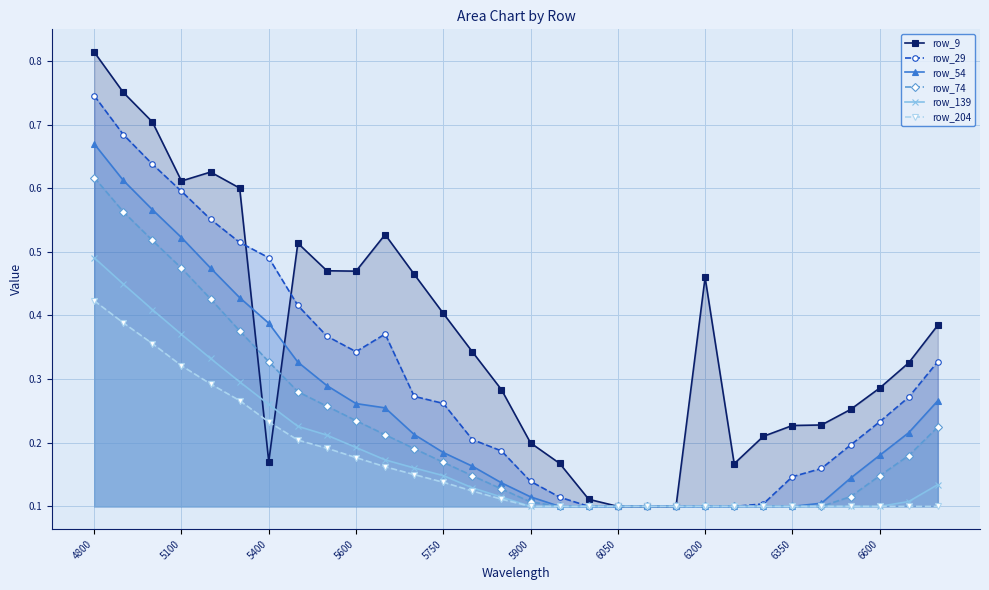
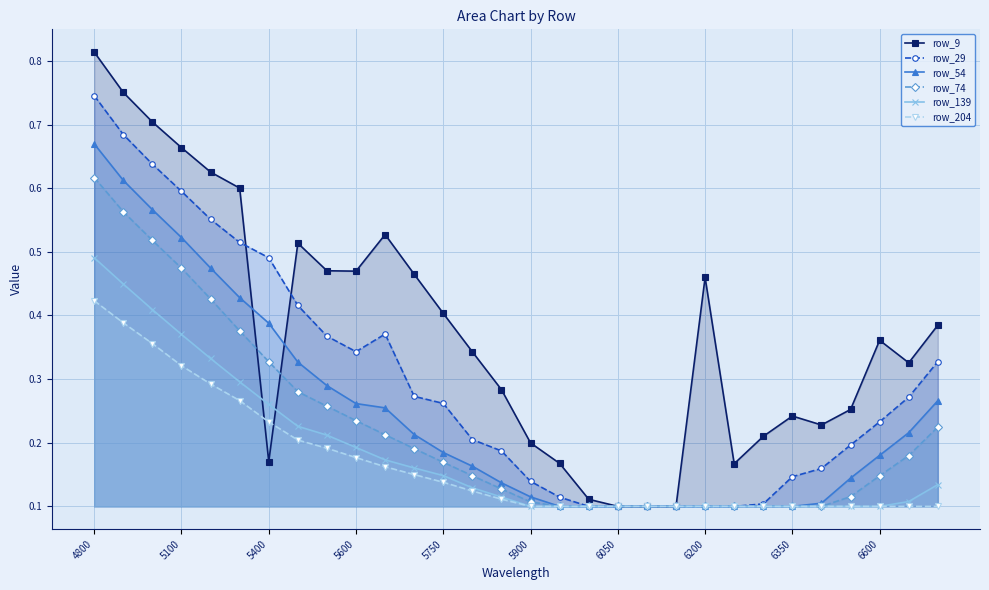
row_9, 5100: 0.61 -> 0.66
row_9, 6350: 0.23 -> 0.24
row_9, 6600: 0.29 -> 0.36
